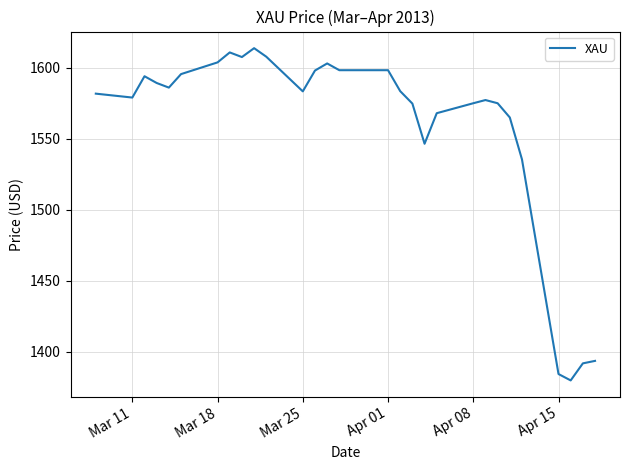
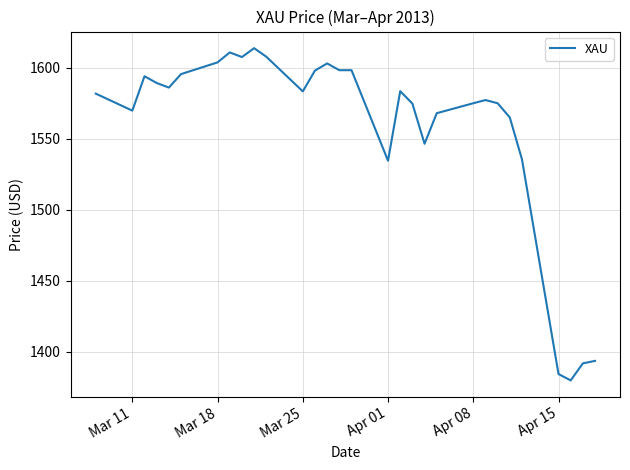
Mar 11: 1579 -> 1570
Apr 01: 1598 -> 1535
